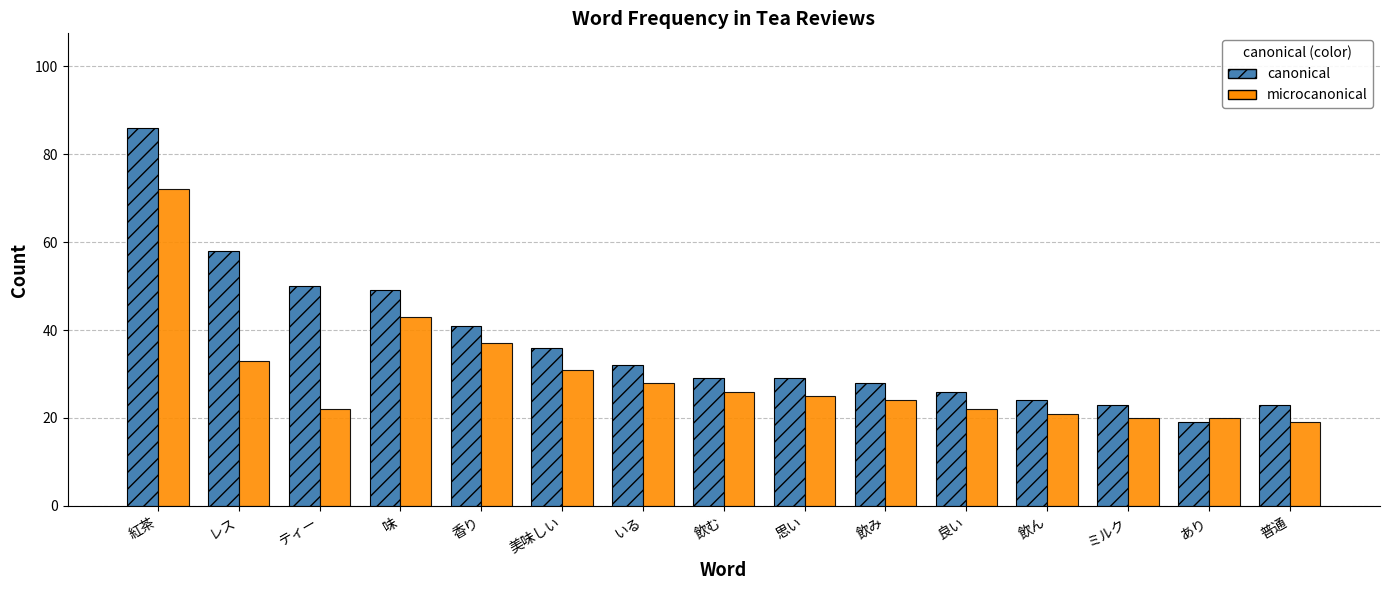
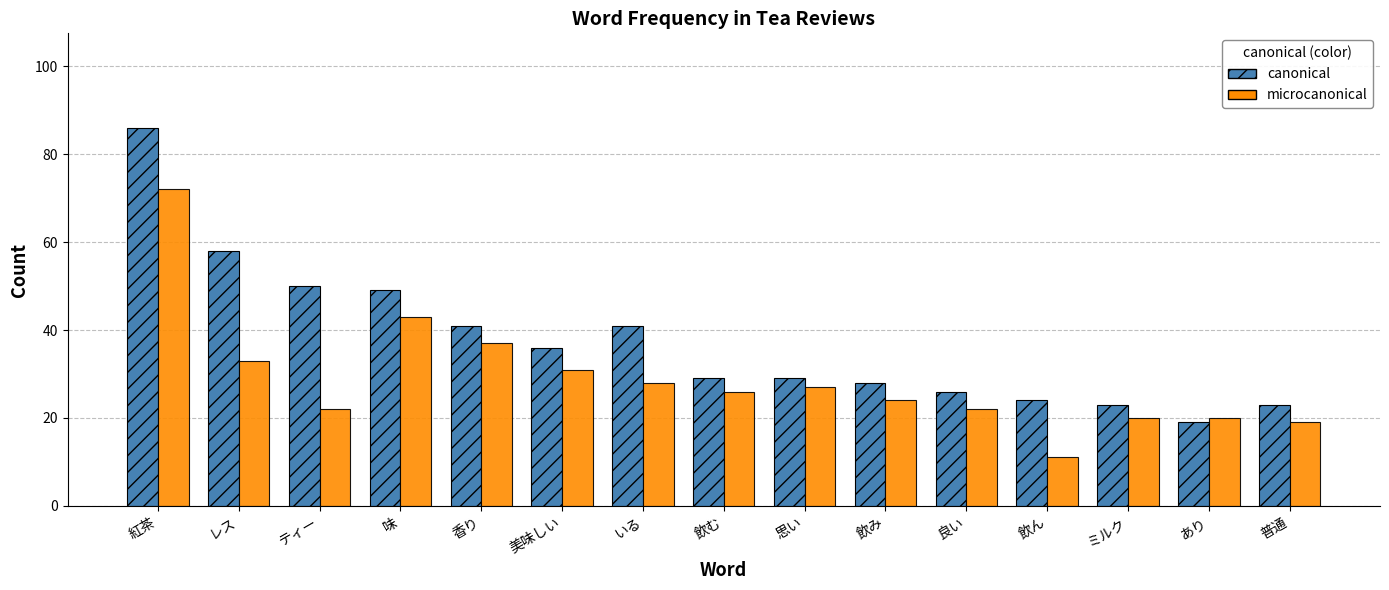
canonical, いる: 32 -> 41
microcanonical, 思い: 25 -> 27
microcanonical, 飲ん: 21 -> 11
